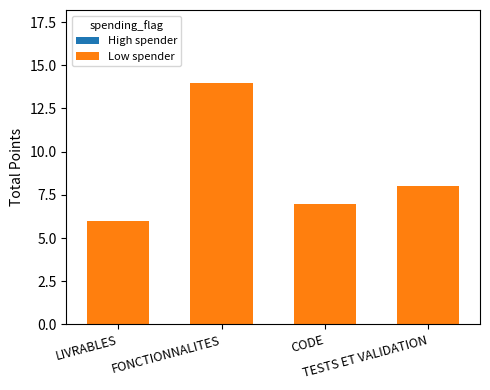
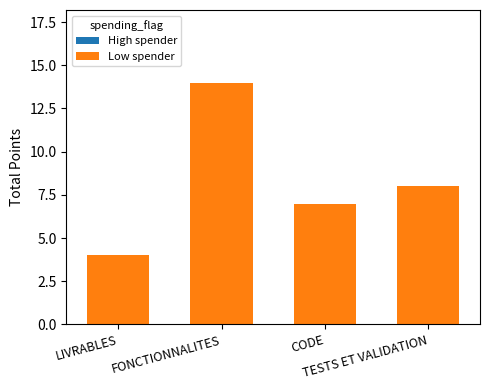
Low spender, LIVRABLES: 6 -> 4
